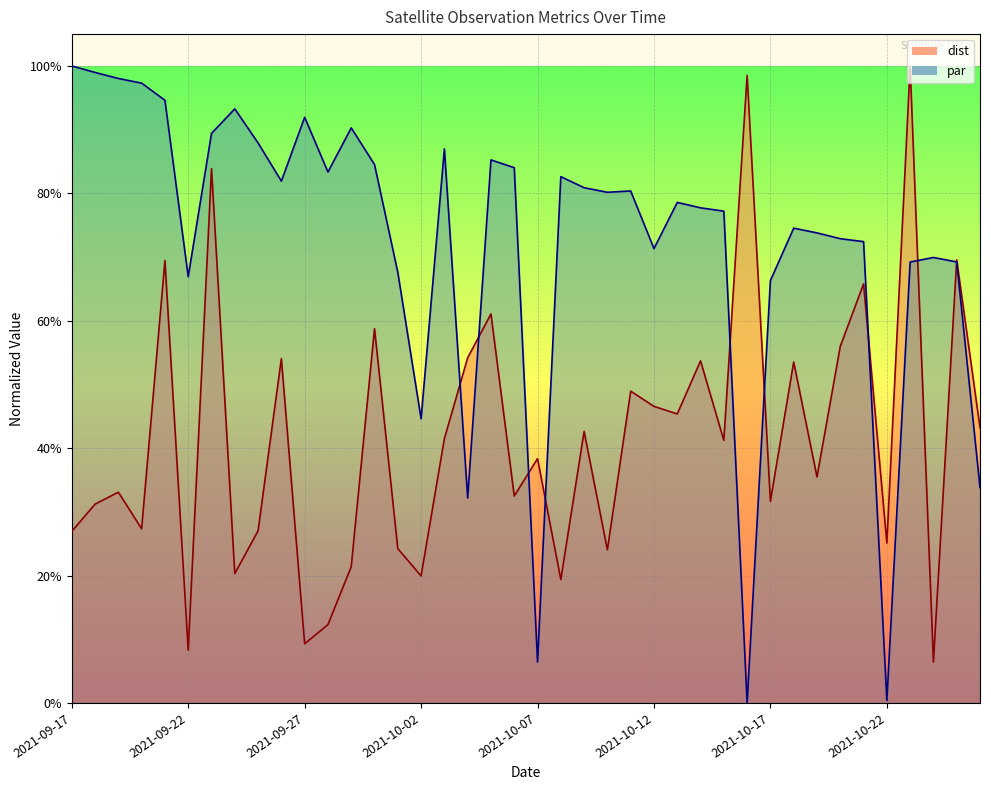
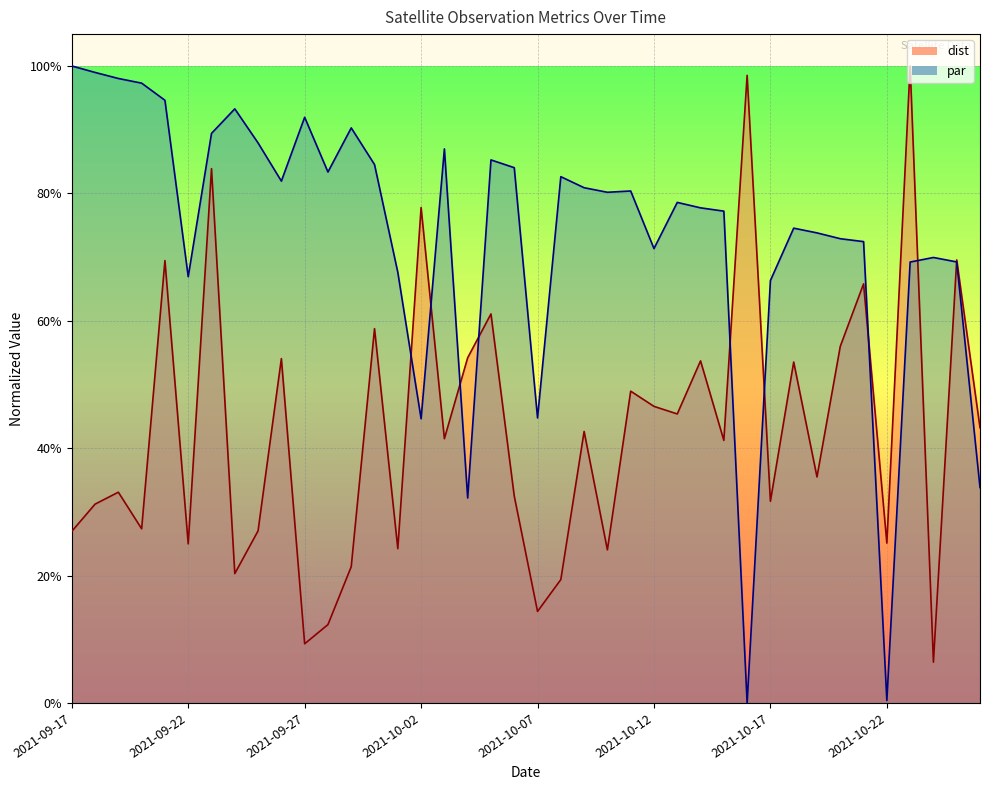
dist, 2021-09-22: 8% -> 25%
dist, 2021-10-02: 20% -> 78%
dist, 2021-10-07: 38% -> 14%
par, 2021-10-07: 6% -> 45%
